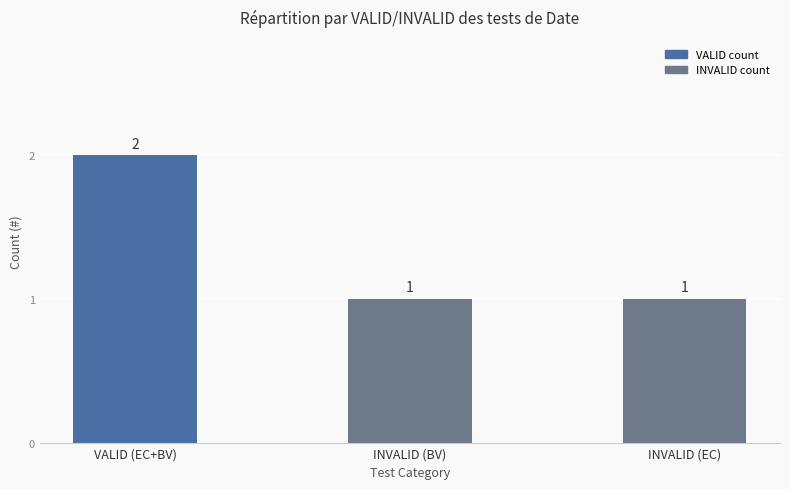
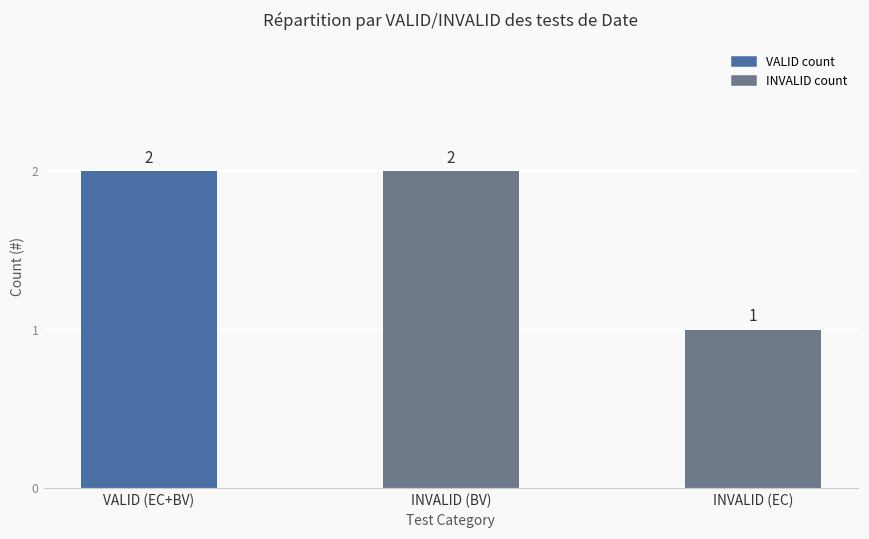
INVALID (BV): 1 -> 2
